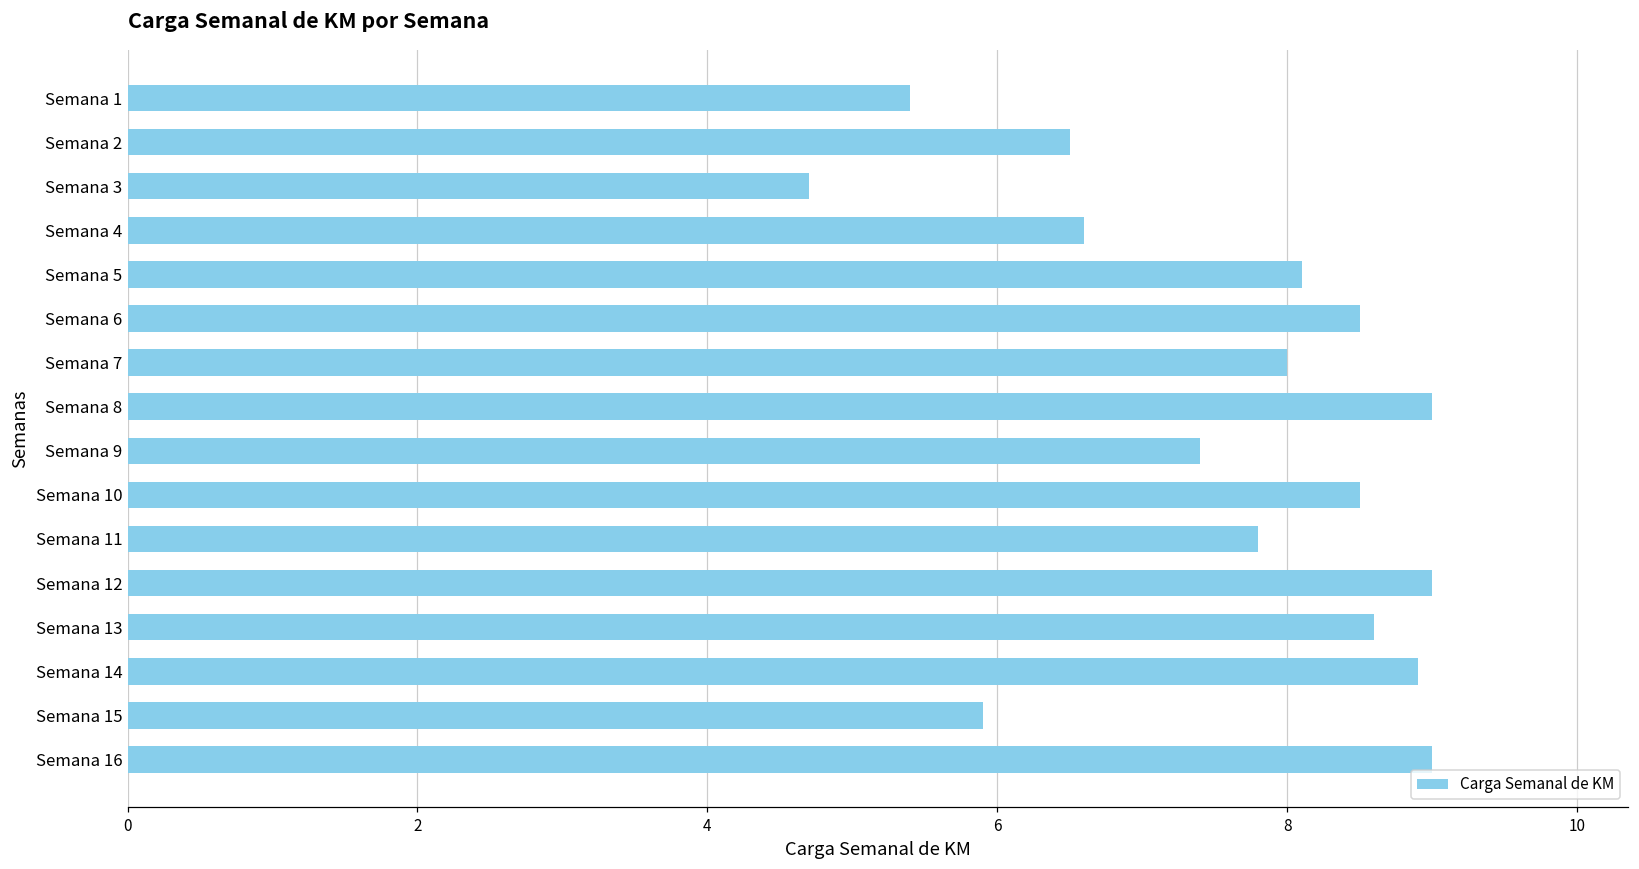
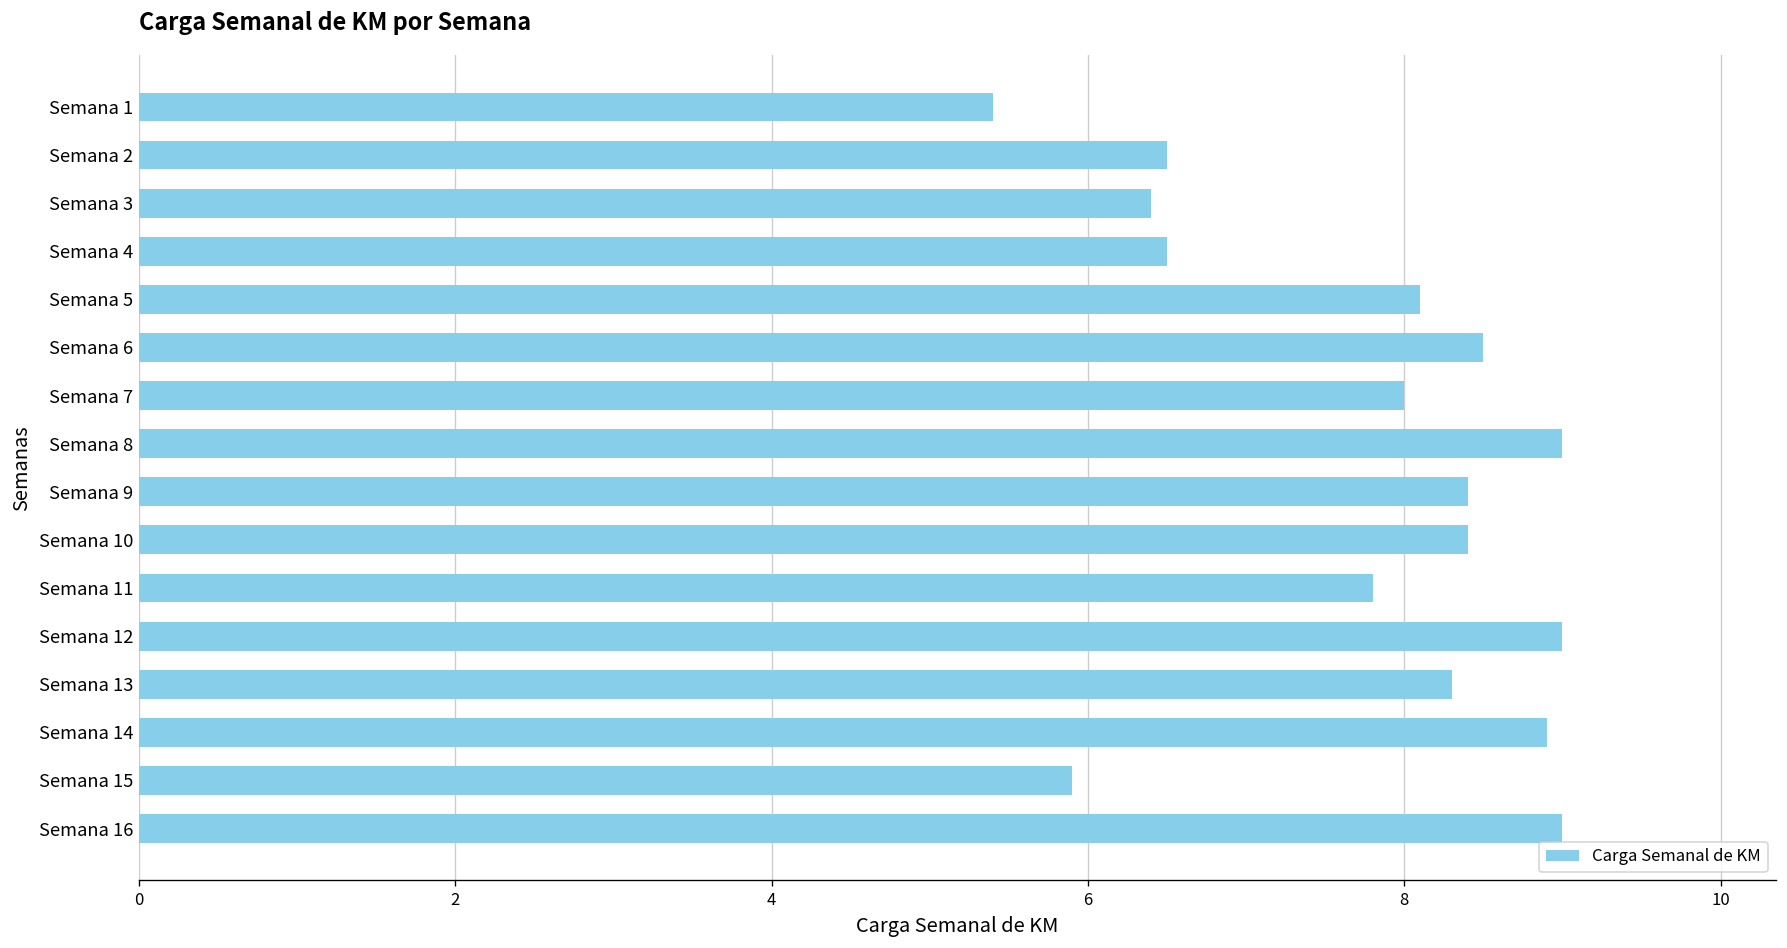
Semana 3: 4.7 -> 6.4
Semana 4: 6.6 -> 6.5
Semana 9: 7.4 -> 8.4
Semana 10: 8.5 -> 8.4
Semana 13: 8.6 -> 8.3
